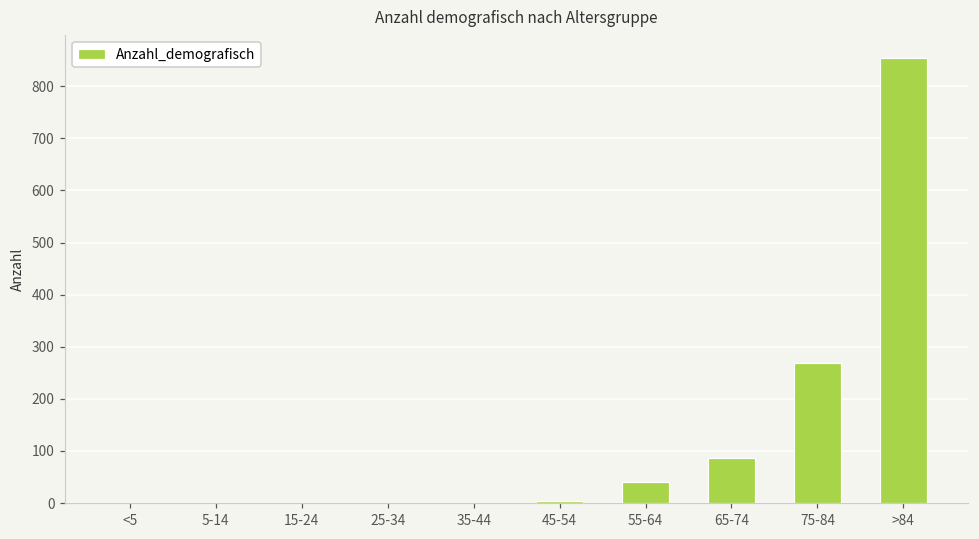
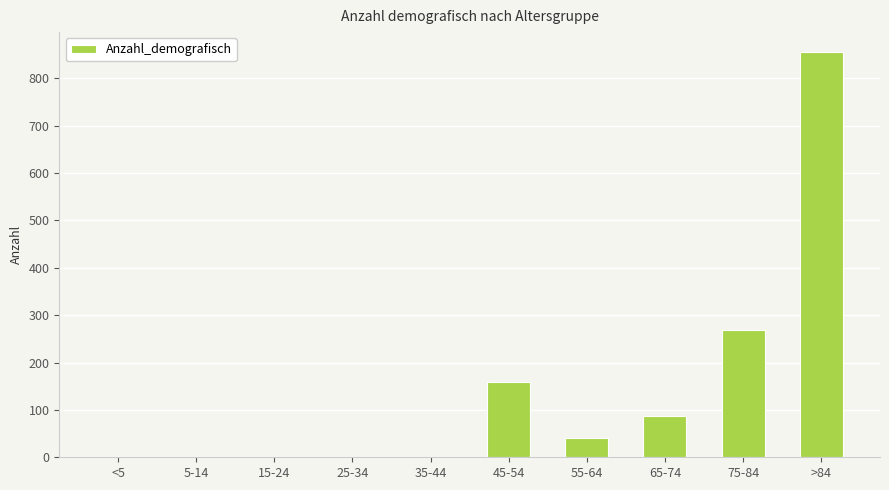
45-54: 0 -> 160
